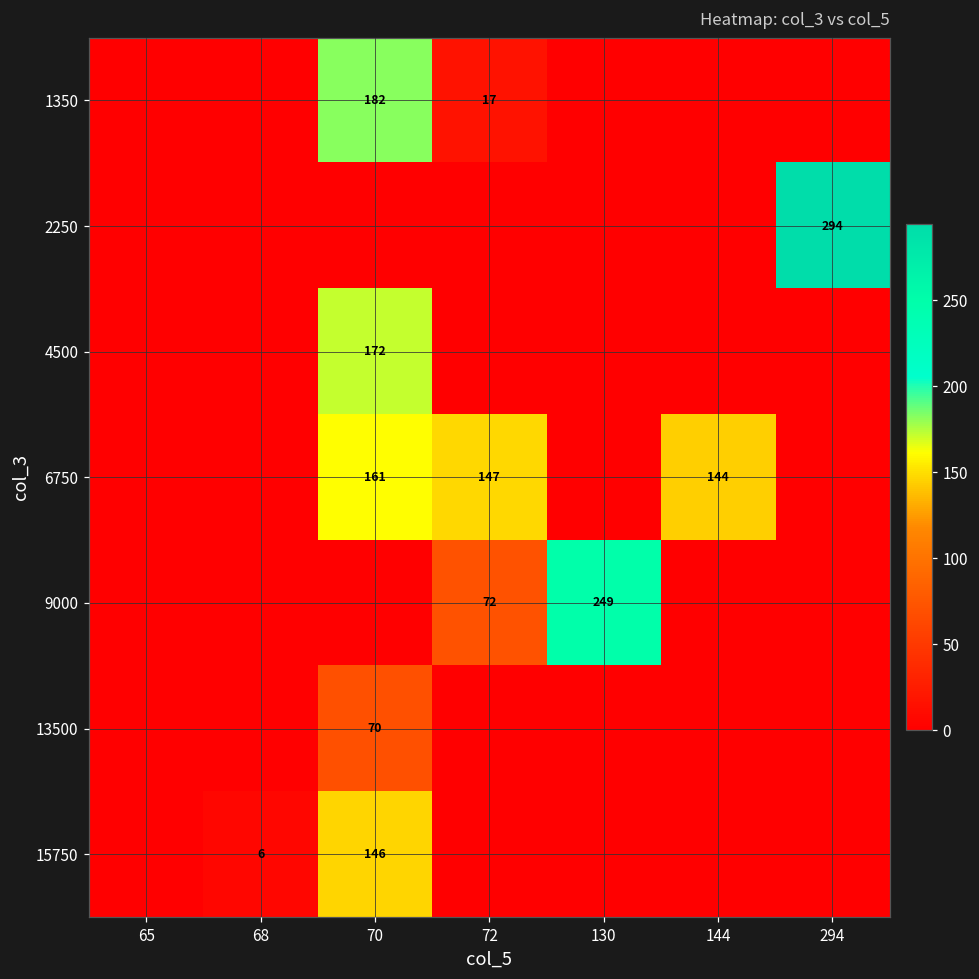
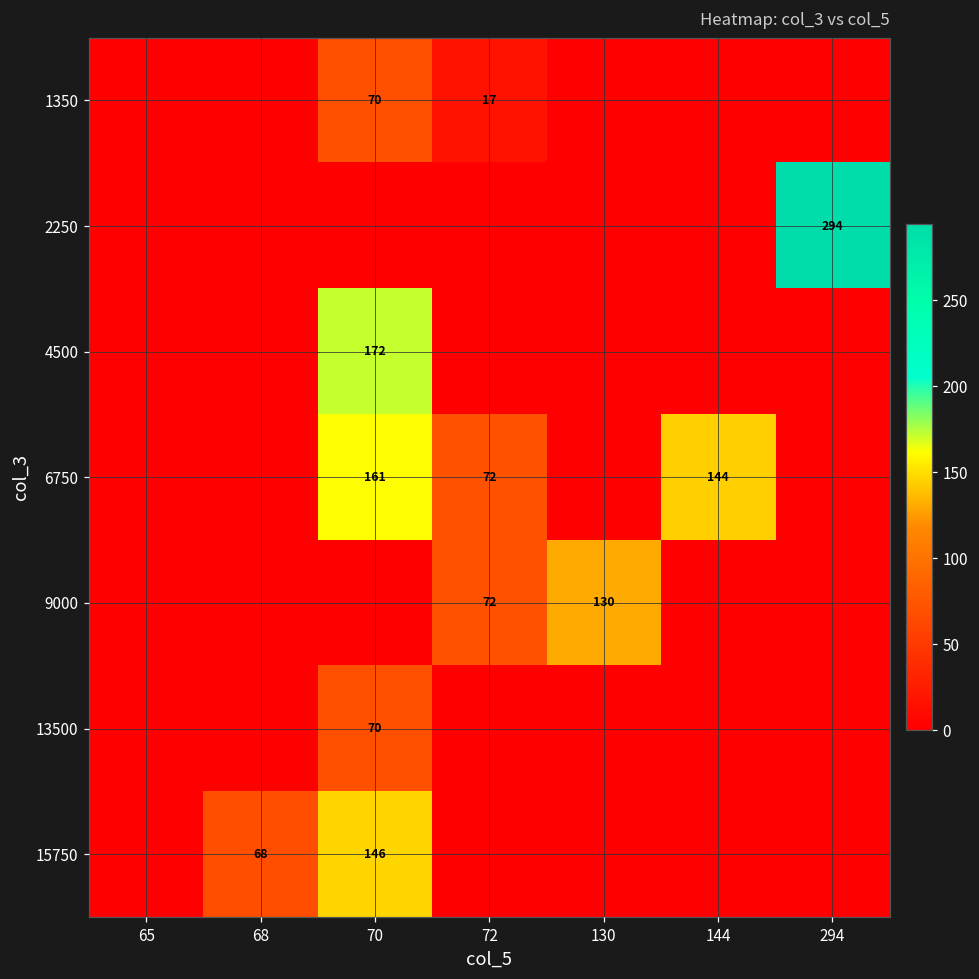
1350, 70: 182 -> 70
6750, 72: 147 -> 72
9000, 130: 249 -> 130
15750, 68: 6 -> 68
